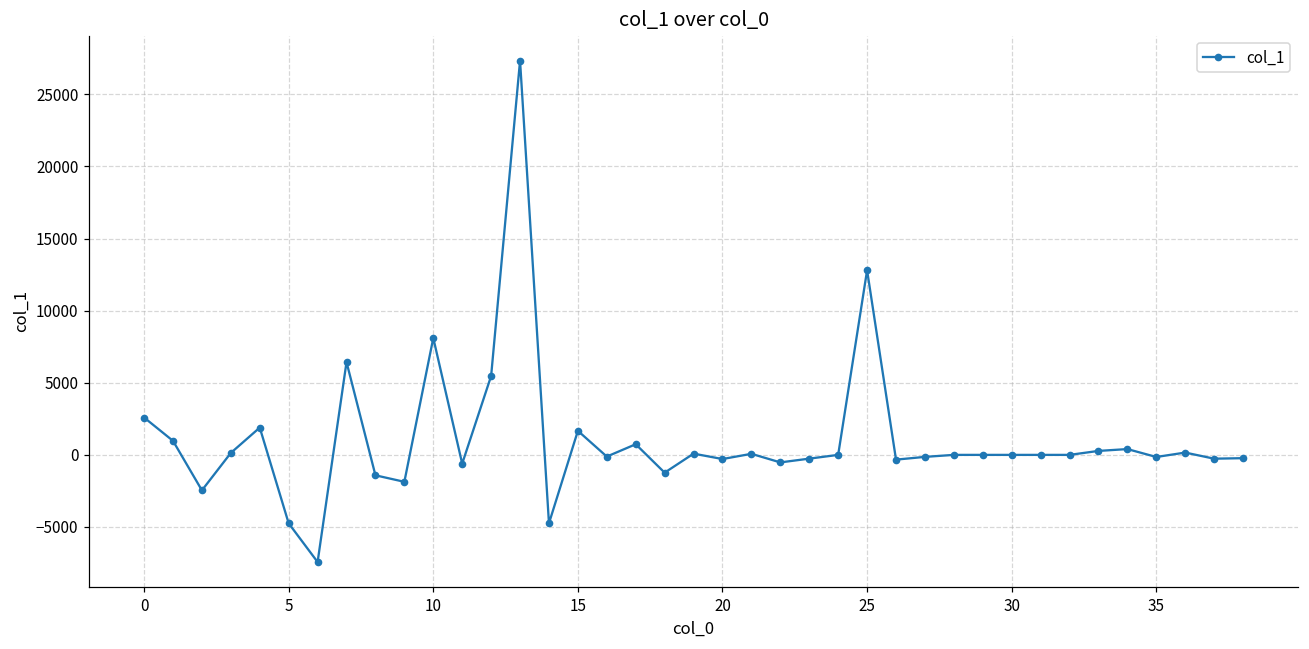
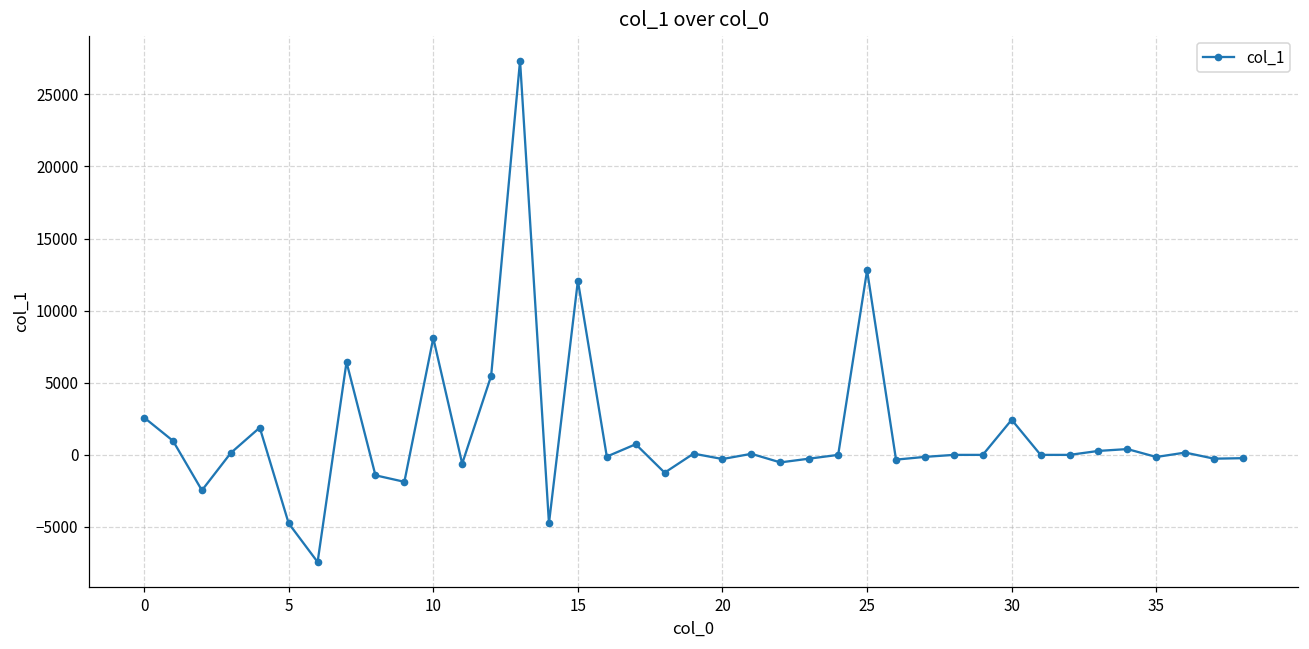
15: 1700 -> 12100
30: 0 -> 2400
